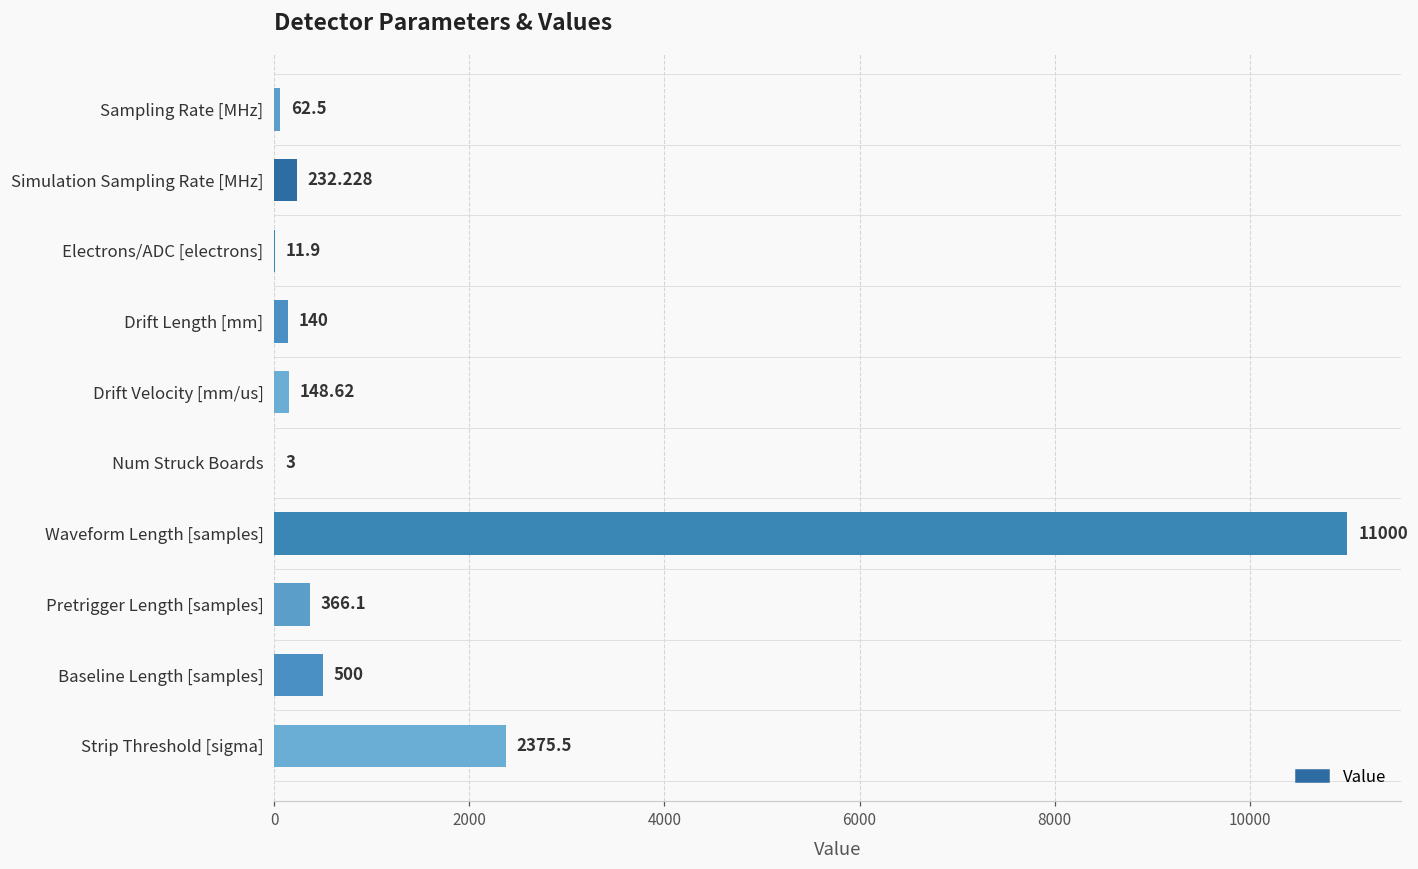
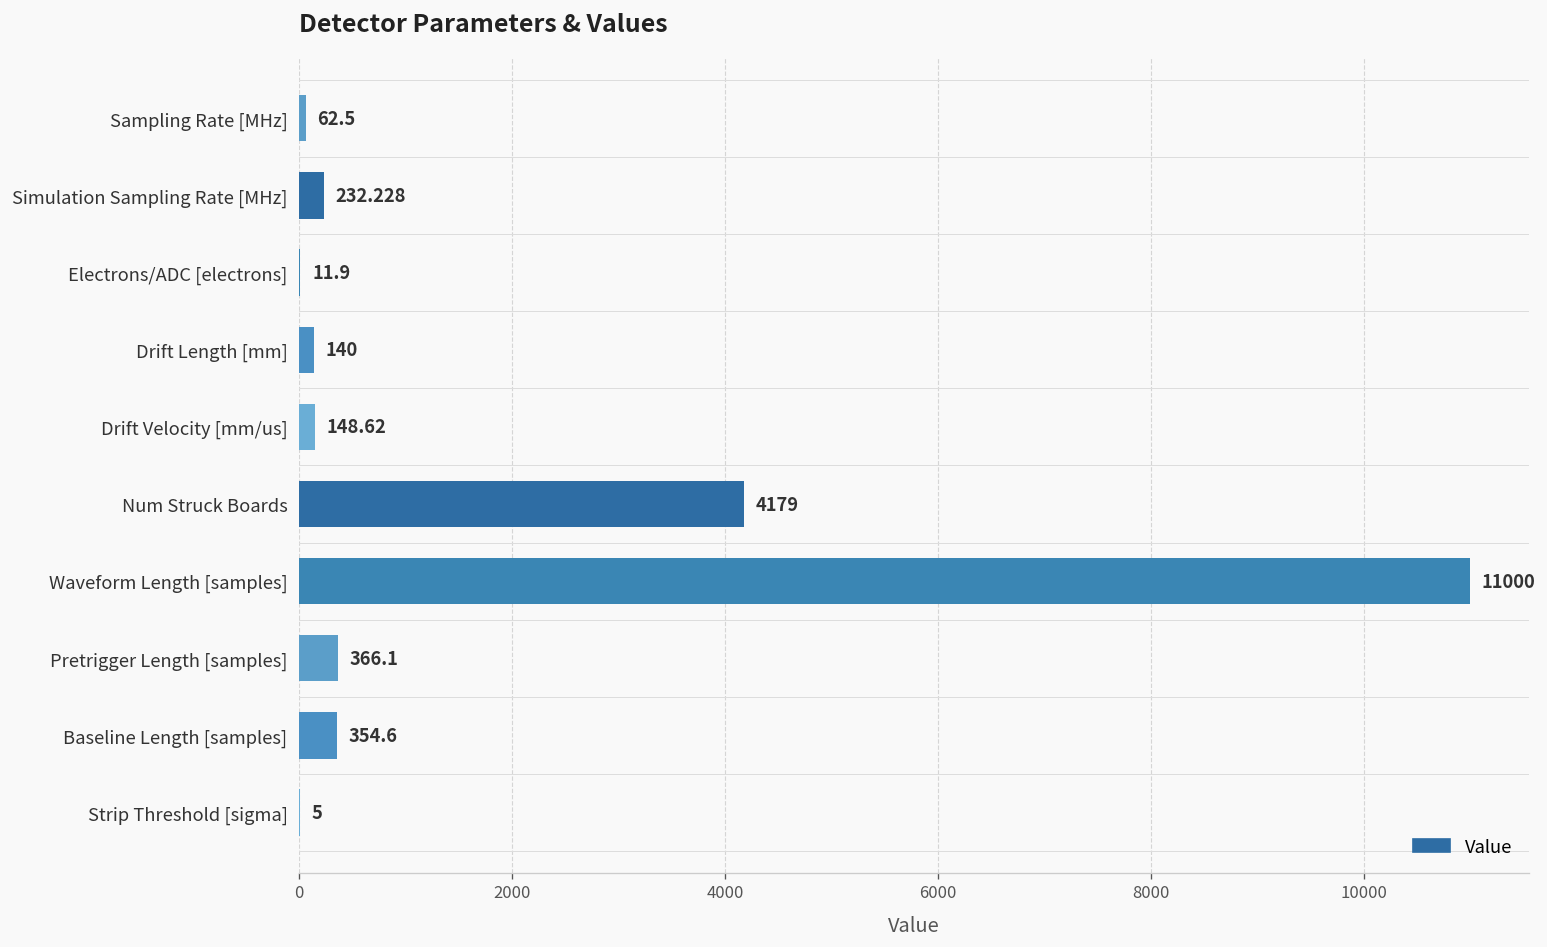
Num Struck Boards: 3 -> 4179
Baseline Length [samples]: 500 -> 354.6
Strip Threshold [sigma]: 2375.5 -> 5
